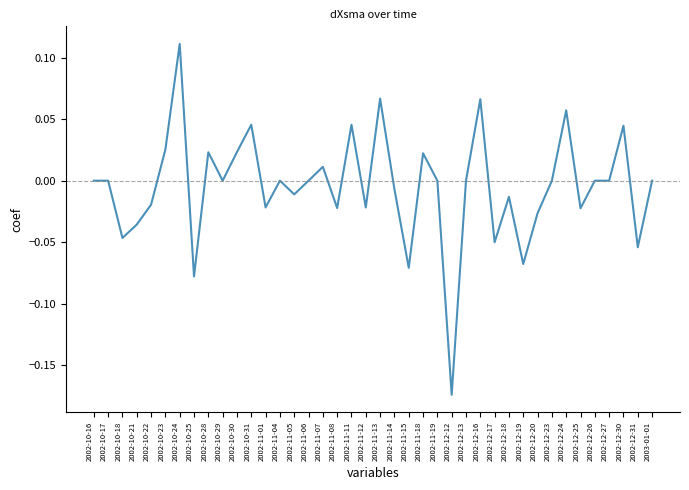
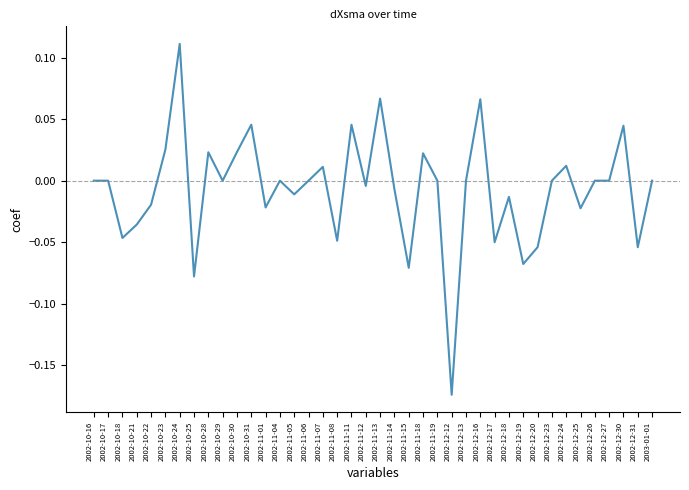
2002-11-08: -0.022 -> -0.049
2002-11-12: -0.022 -> -0.004
2002-12-20: -0.026 -> -0.054
2002-12-24: 0.057 -> 0.012
